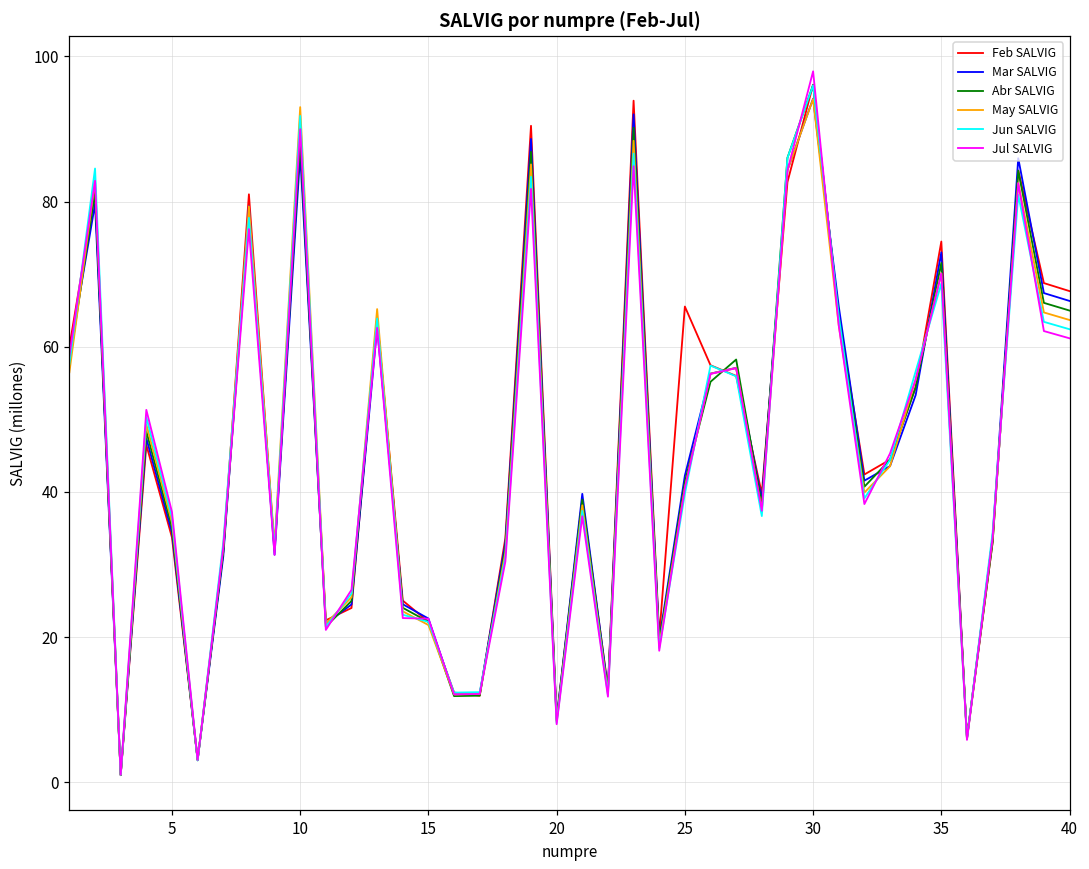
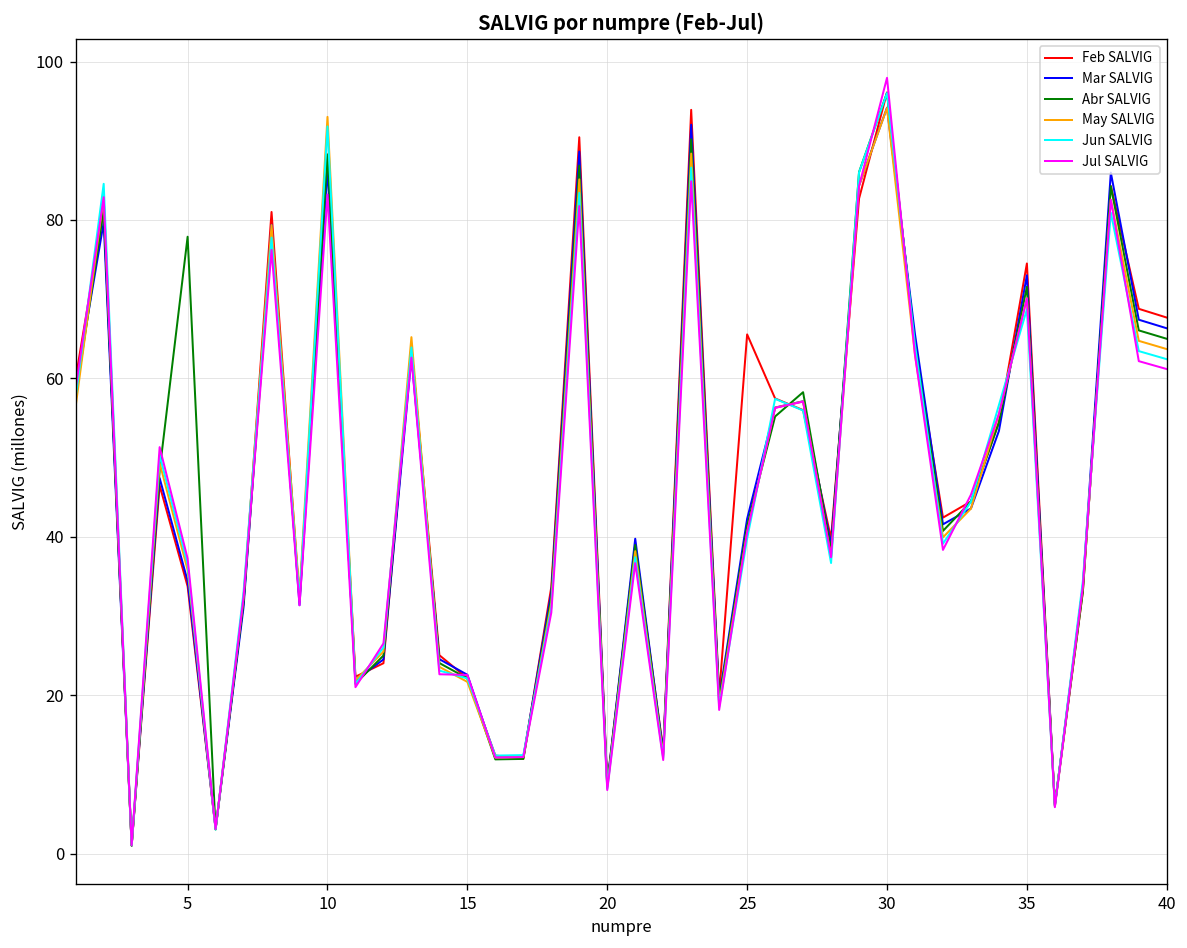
Abr SALVIG, 5: 35 -> 78
Jul SALVIG, 10: 90 -> 83
